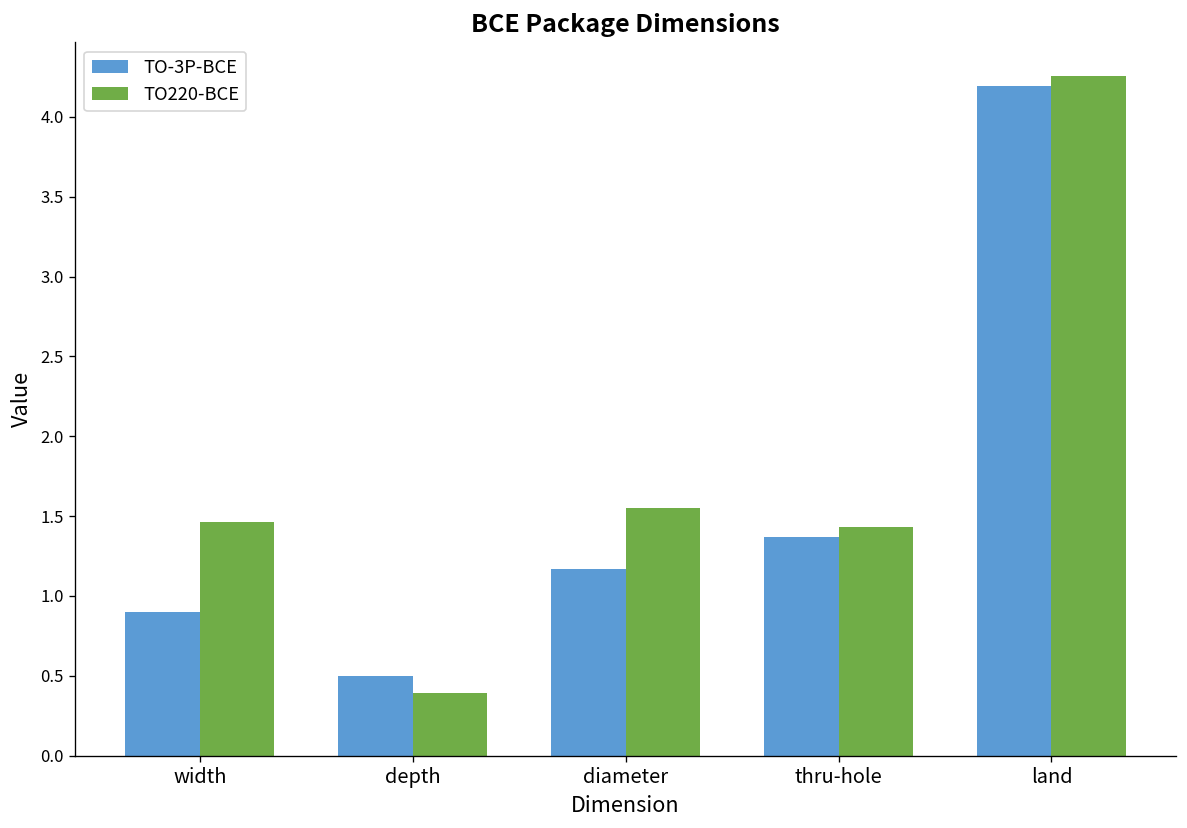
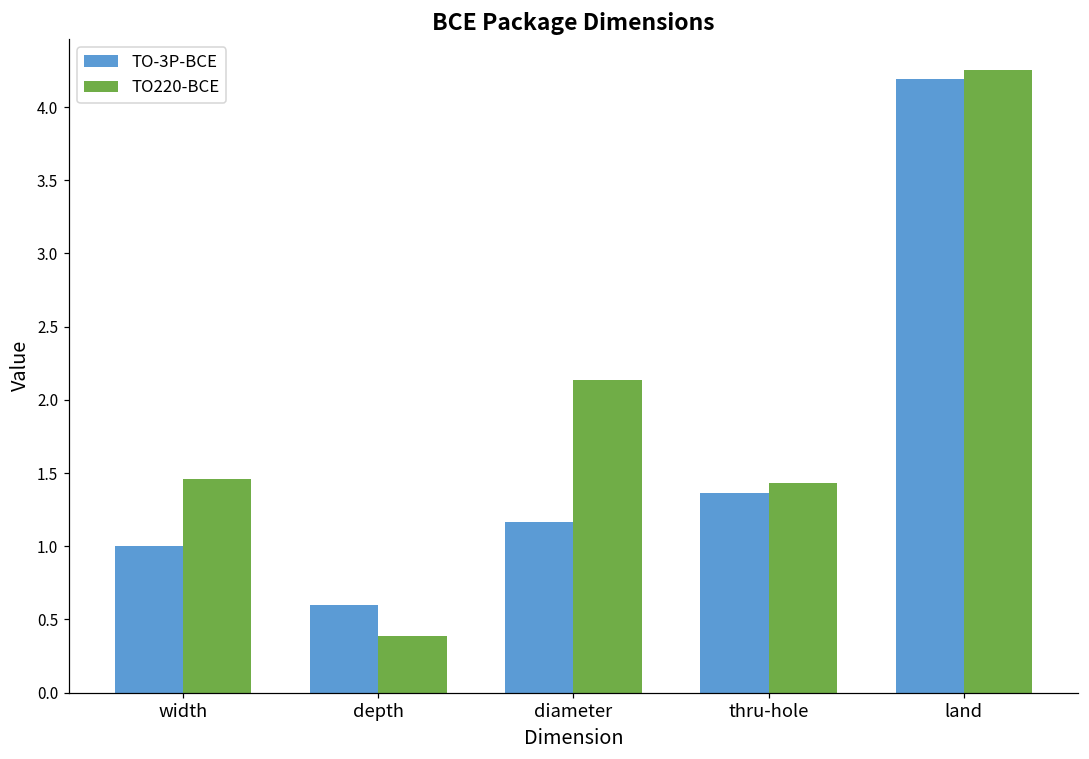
TO-3P-BCE, width: 0.9 -> 1.0
TO-3P-BCE, depth: 0.5 -> 0.6
TO220-BCE, diameter: 1.55 -> 2.13
